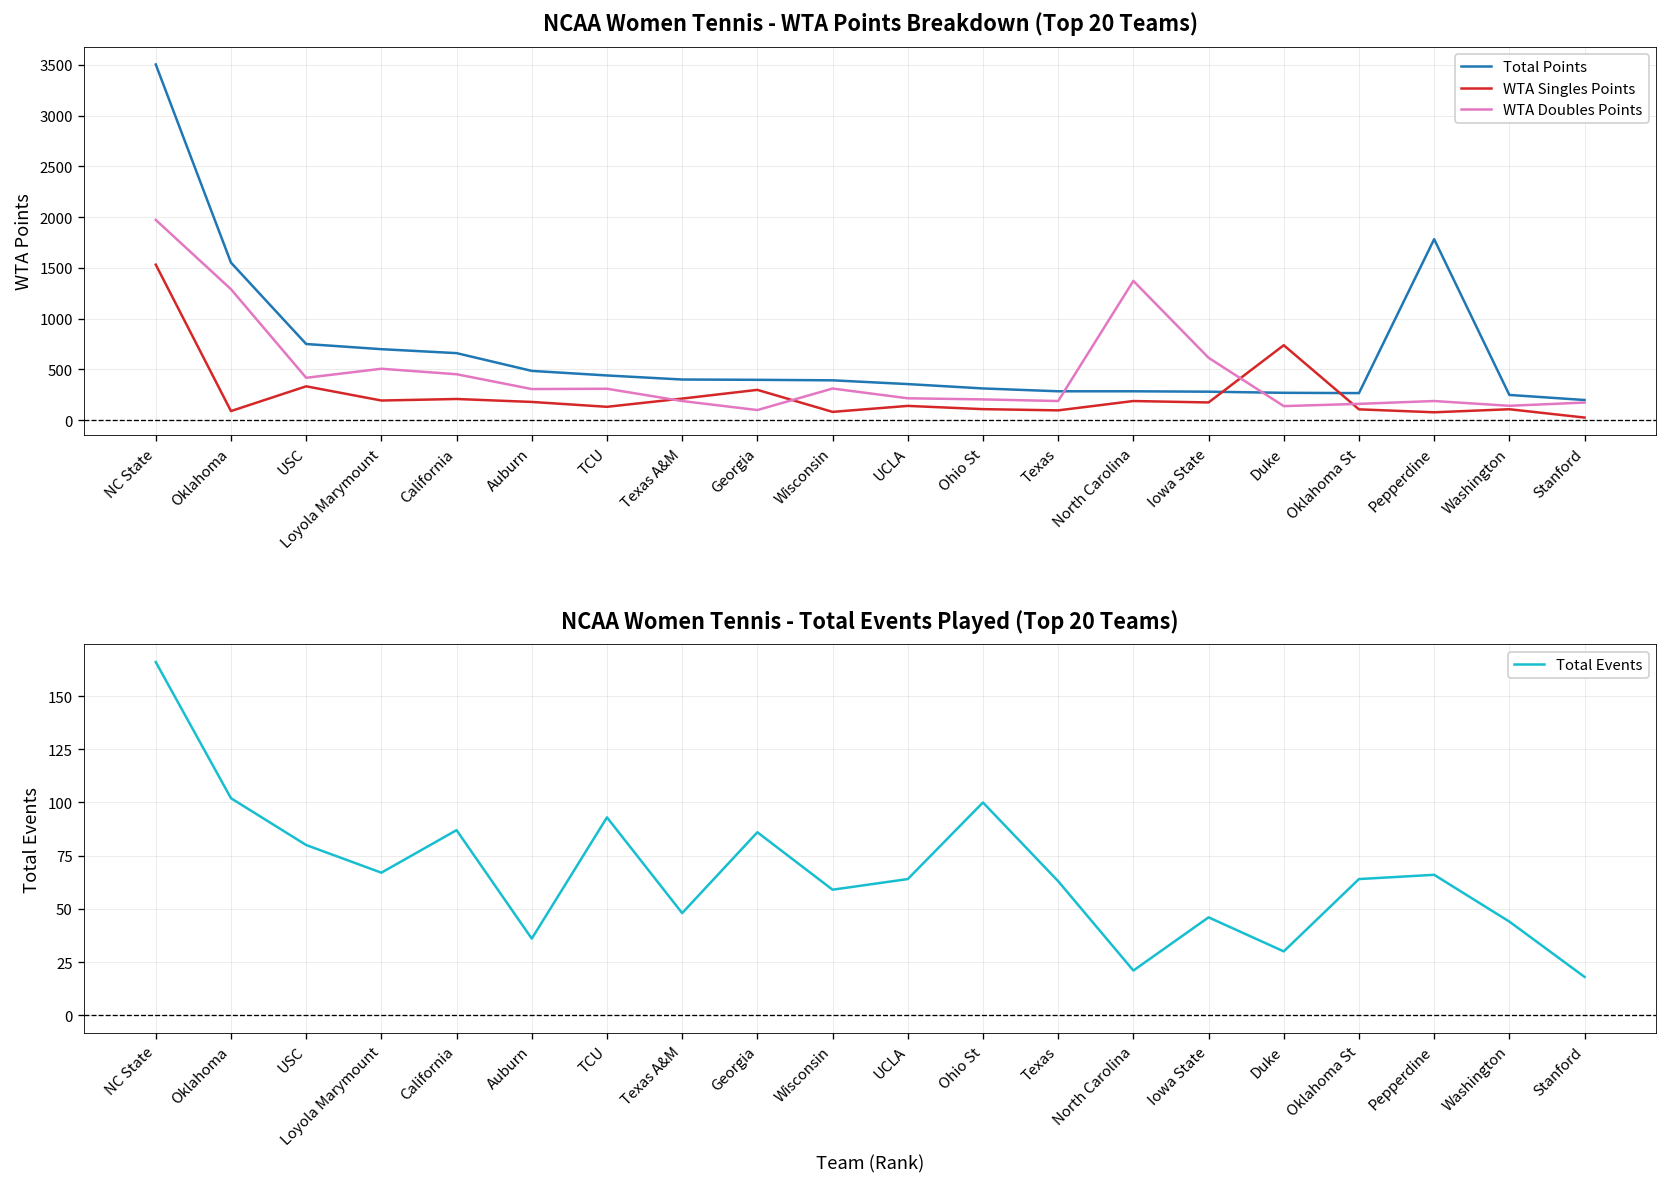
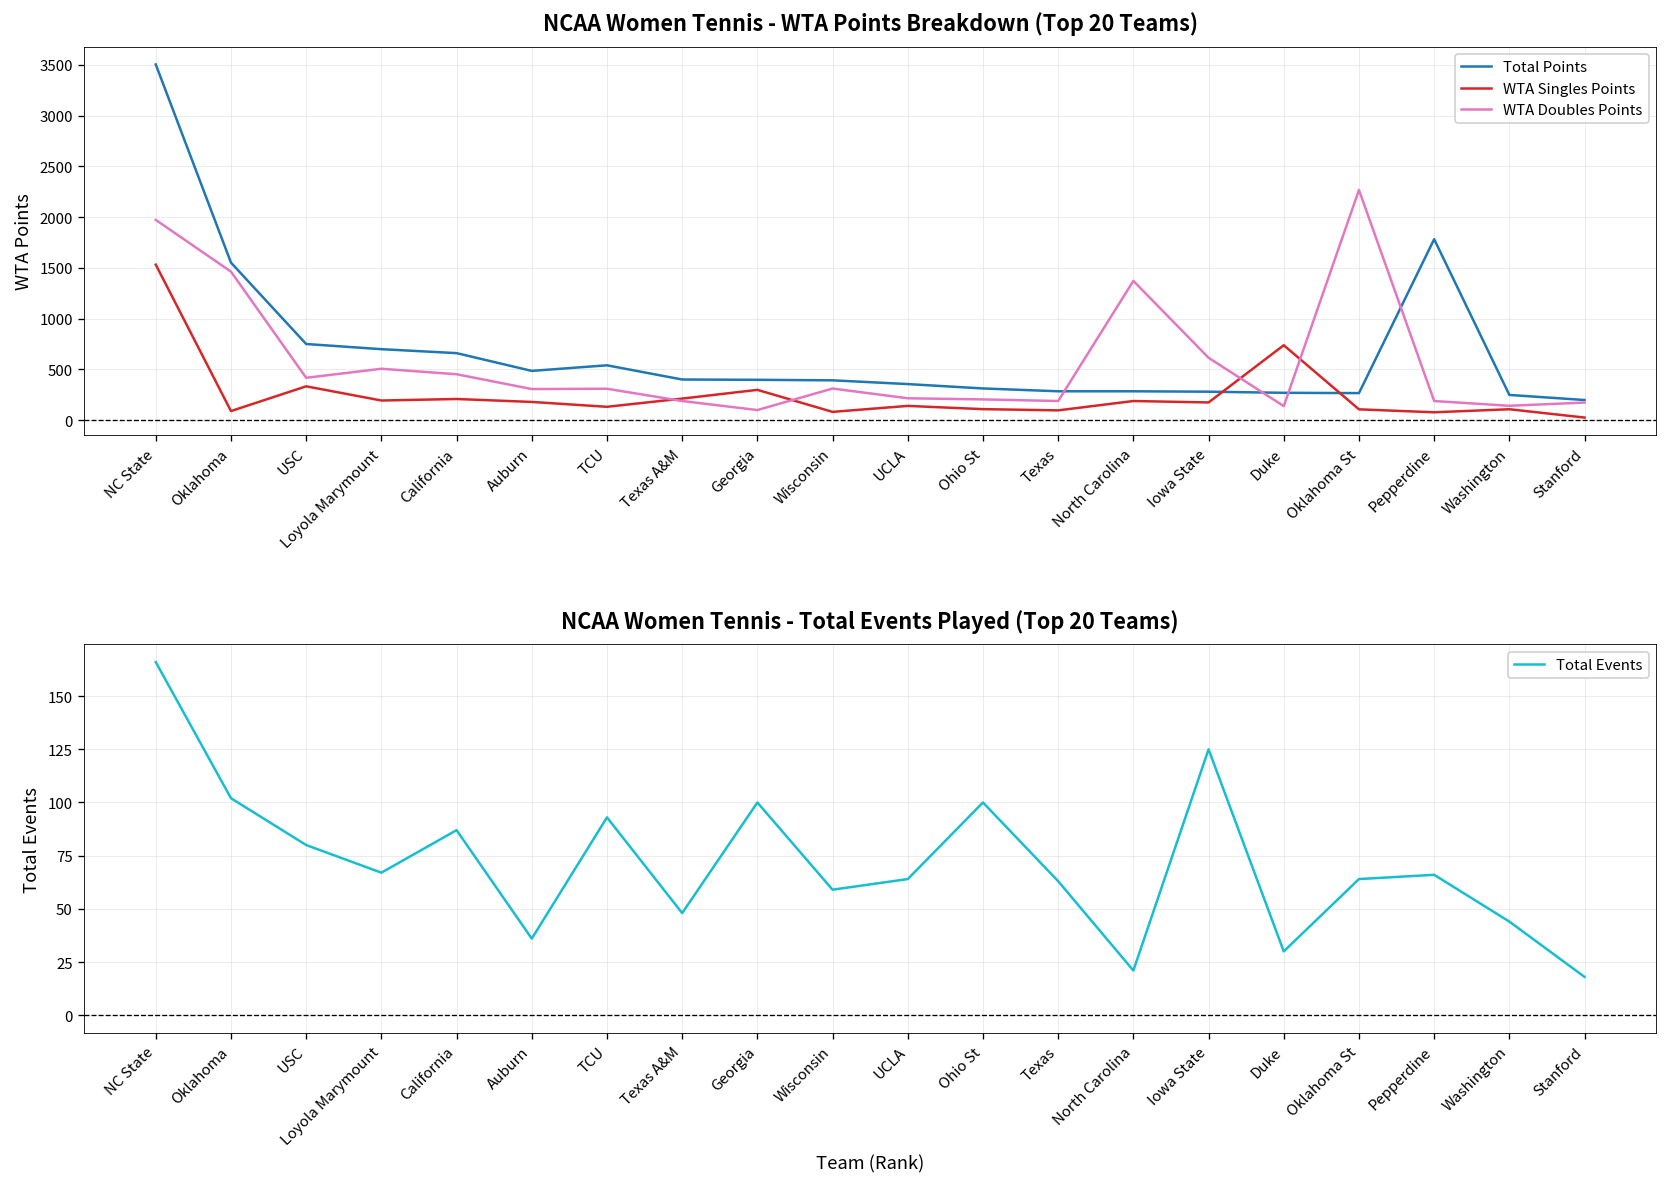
NCAA Women Tennis - WTA Points Breakdown (Top 20 Teams), WTA Doubles Points, Oklahoma: 1300 -> 1500
NCAA Women Tennis - WTA Points Breakdown (Top 20 Teams), Total Points, TCU: 400 -> 500
NCAA Women Tennis - WTA Points Breakdown (Top 20 Teams), WTA Doubles Points, Oklahoma St: 200 -> 2300
NCAA Women Tennis - Total Events Played (Top 20 Teams), Georgia: 86 -> 100
NCAA Women Tennis - Total Events Played (Top 20 Teams), Iowa State: 46 -> 125
